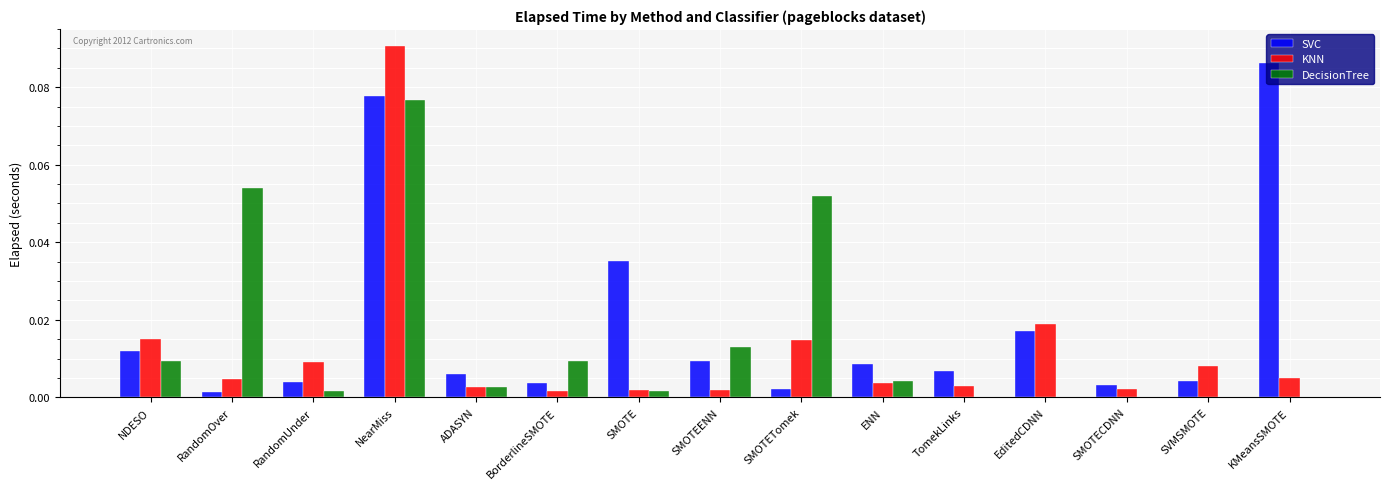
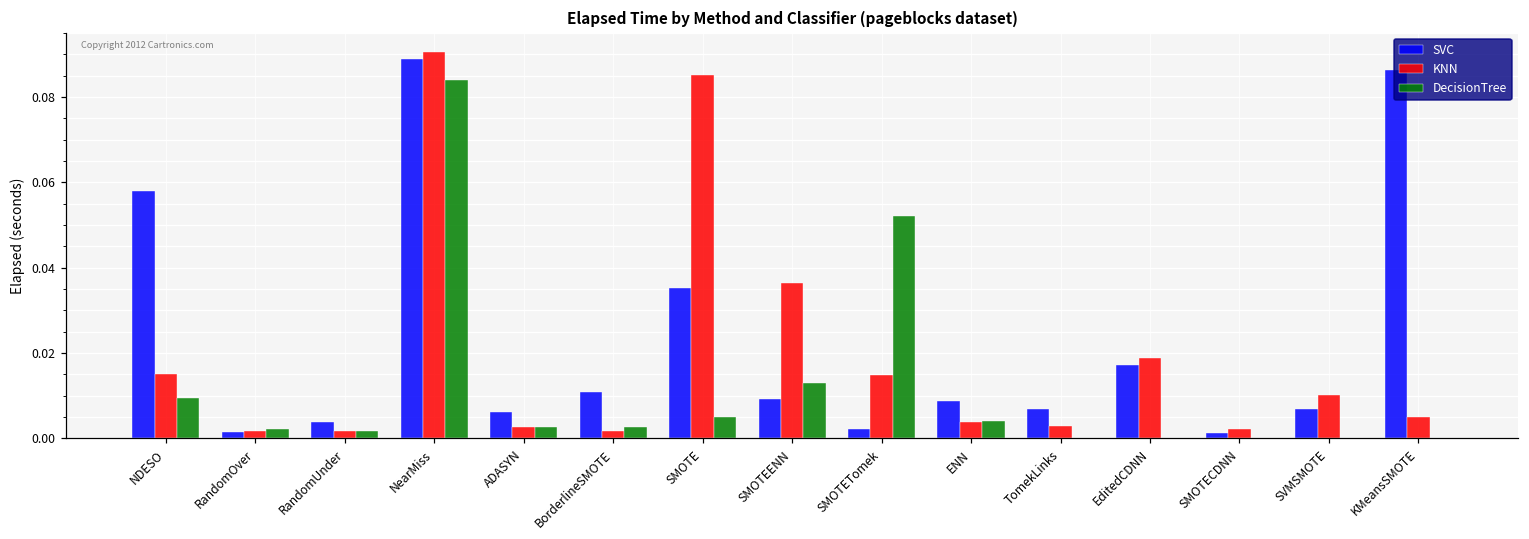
SVC, NDESO: 0.012 -> 0.058
KNN, RandomOver: 0.005 -> 0.002
DecisionTree, RandomOver: 0.054 -> 0.002
KNN, RandomUnder: 0.009 -> 0.002
SVC, NearMiss: 0.078 -> 0.089
DecisionTree, NearMiss: 0.077 -> 0.084
SVC, BorderlineSMOTE: 0.004 -> 0.011
DecisionTree, BorderlineSMOTE: 0.010 -> 0.003
KNN, SMOTE: 0.002 -> 0.085
DecisionTree, SMOTE: 0.002 -> 0.005
KNN, SMOTEENN: 0.002 -> 0.036
SVC, SMOTECDNN: 0.003 -> 0.001
SVC, SVMSMOTE: 0.004 -> 0.007
KNN, SVMSMOTE: 0.008 -> 0.010
